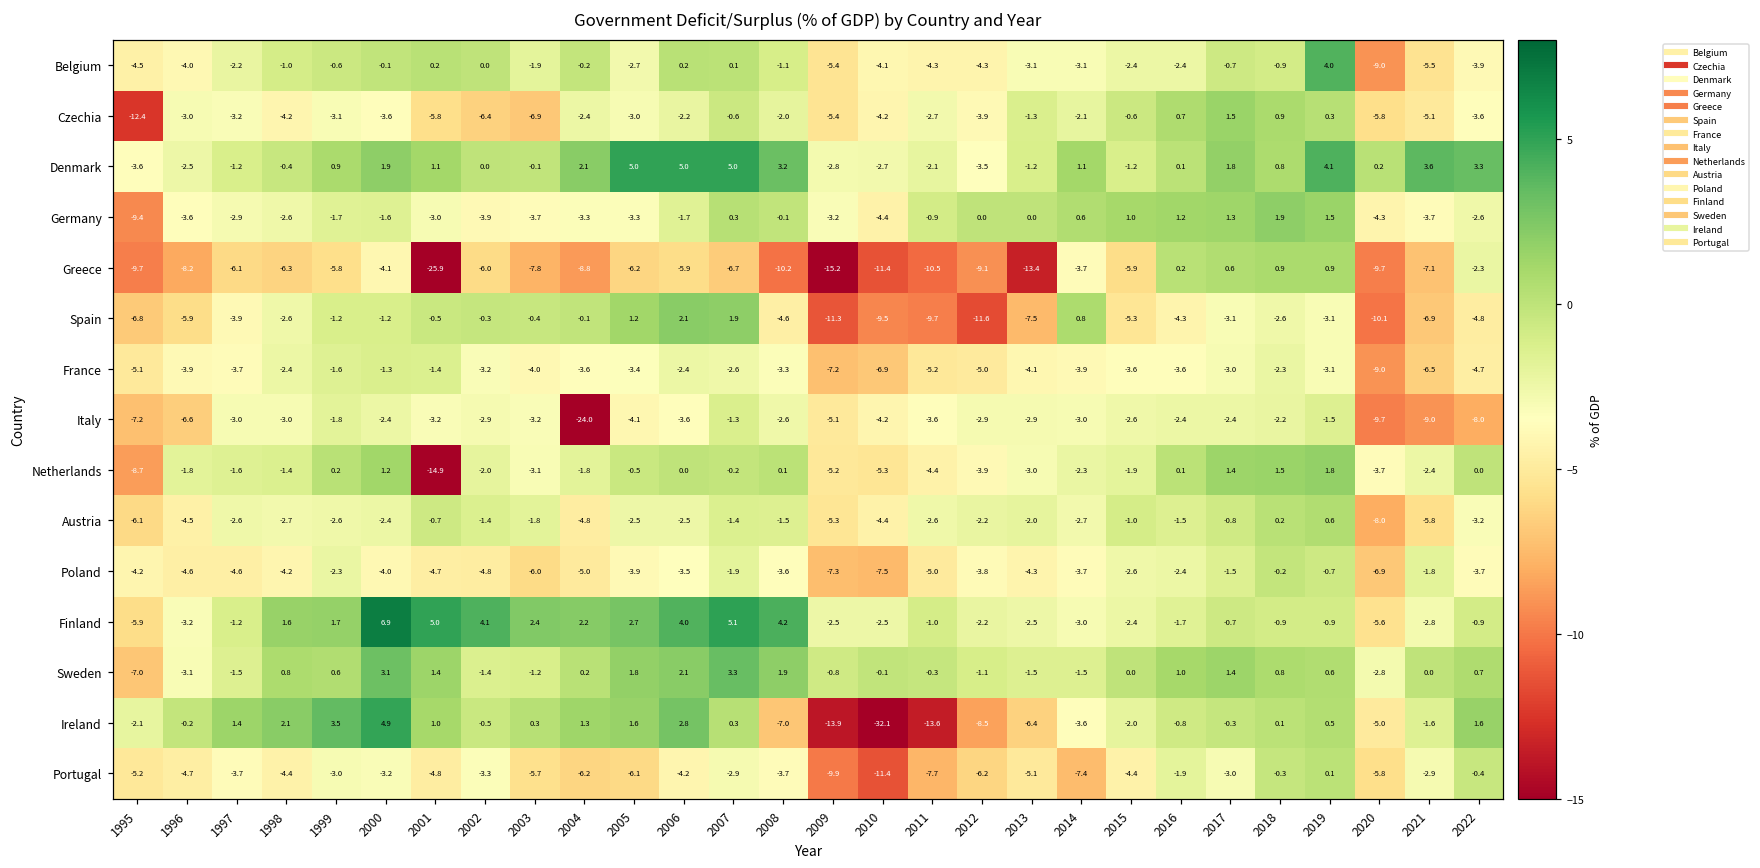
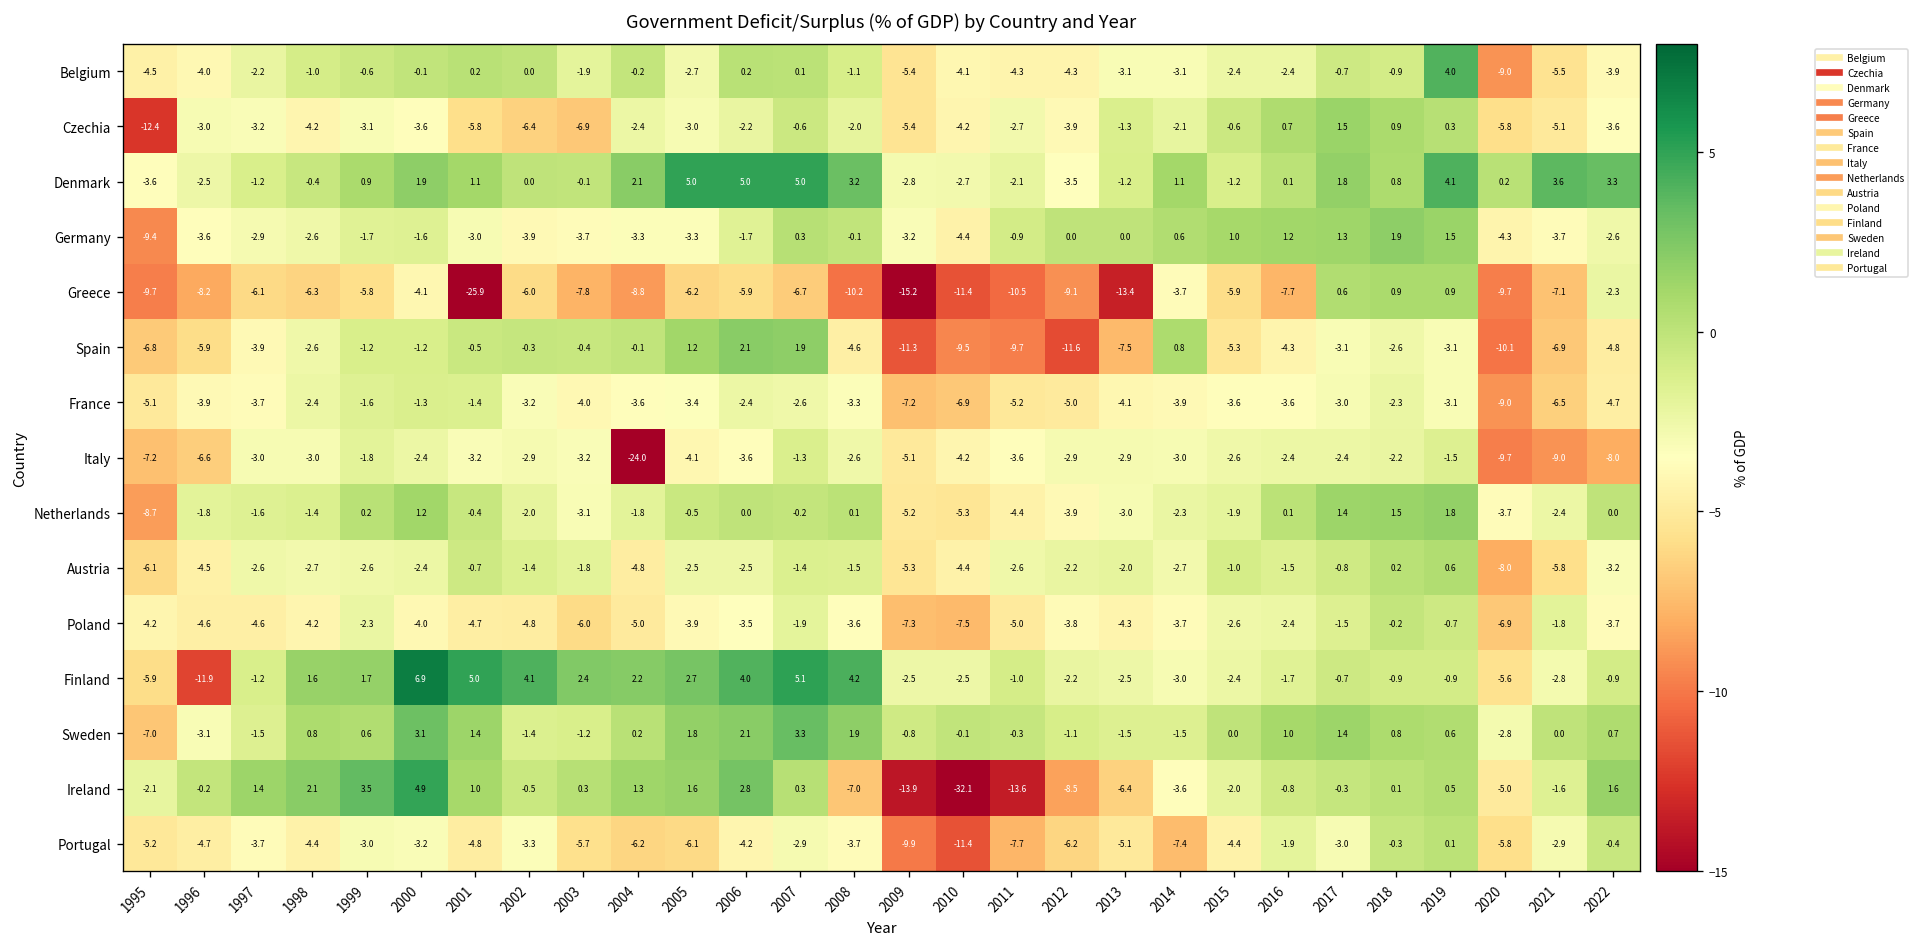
Greece, 2016: 0.2 -> -7.7
Netherlands, 2001: -14.9 -> -0.4
Finland, 1996: -3.2 -> -11.9
